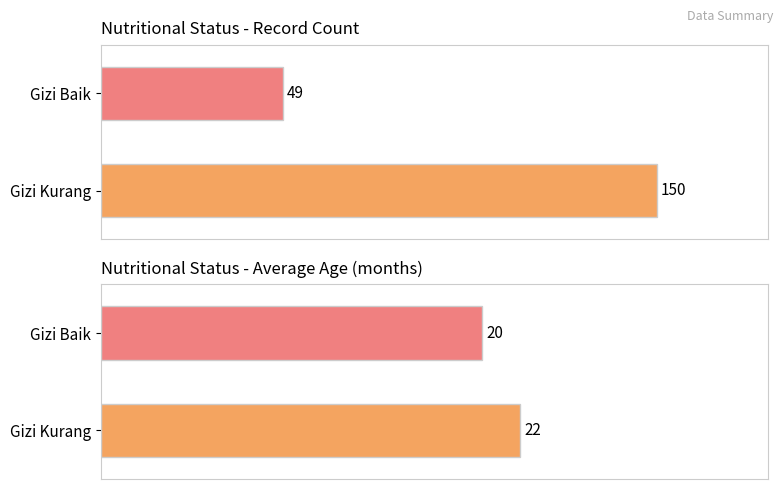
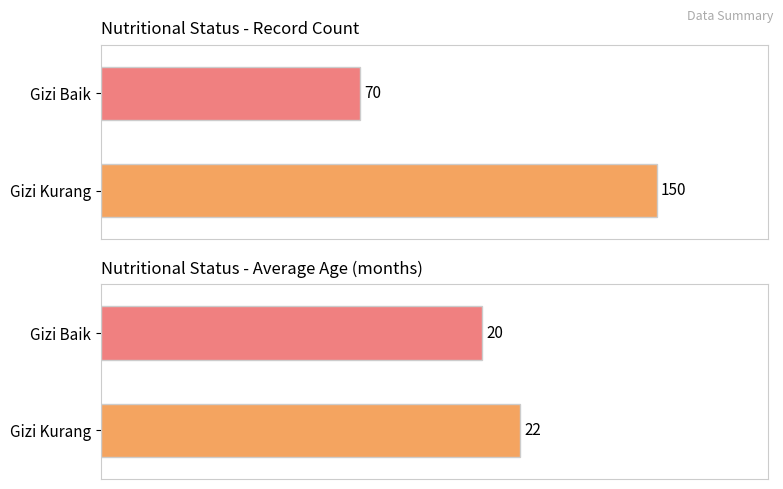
Nutritional Status - Record Count, Gizi Baik: 49 -> 70
